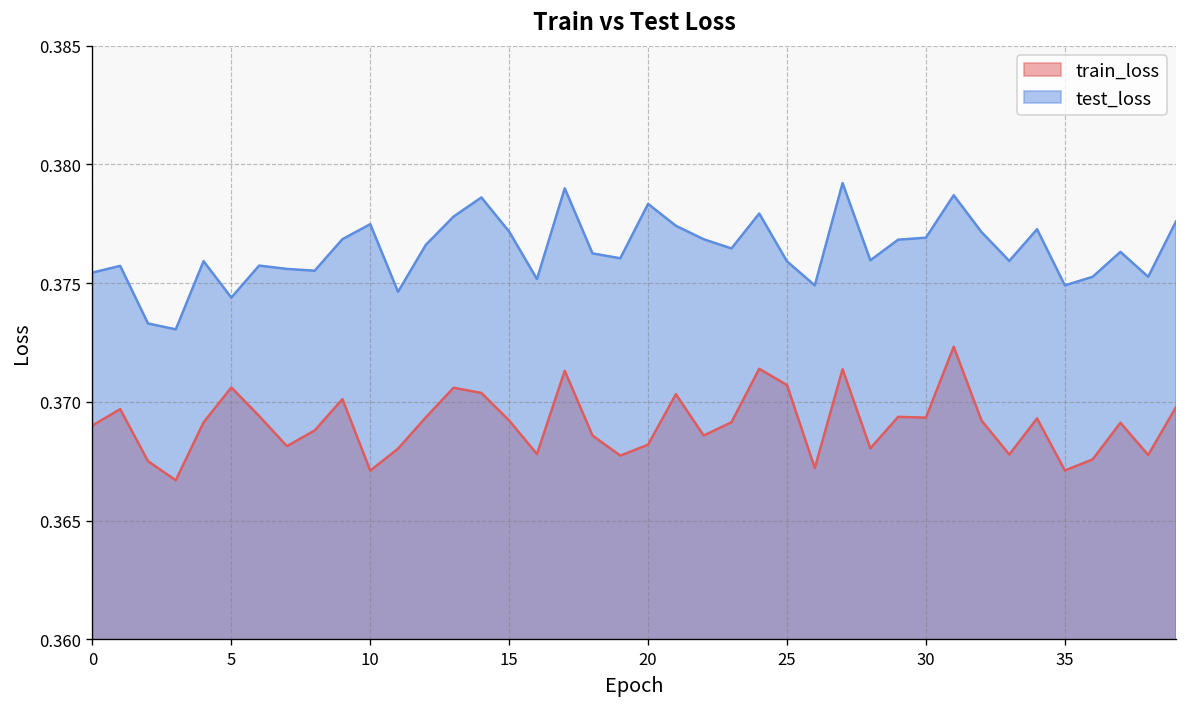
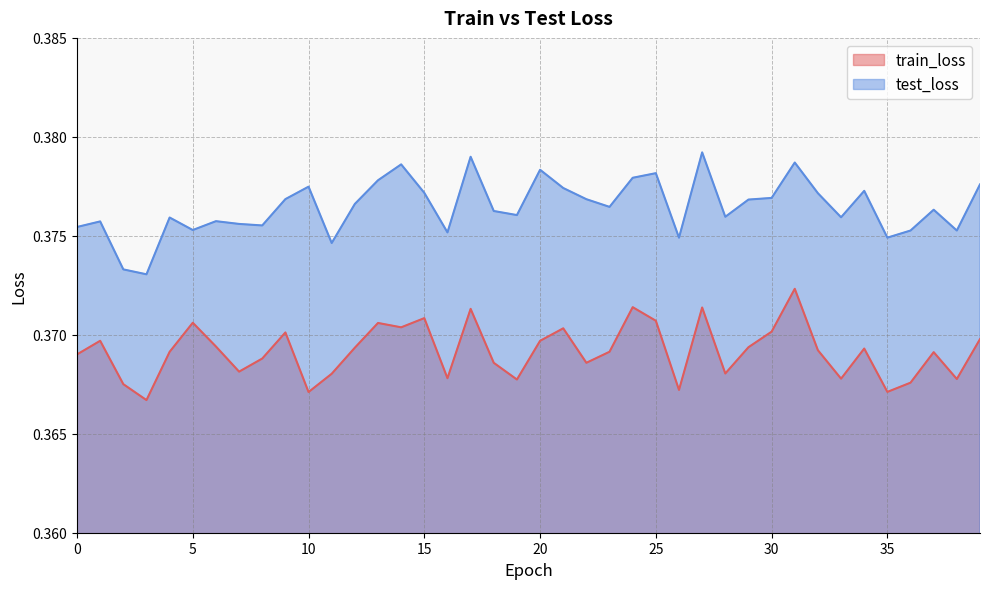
test_loss, 5: 0.3744 -> 0.3753
train_loss, 15: 0.3692 -> 0.3708
train_loss, 20: 0.3682 -> 0.3697
test_loss, 25: 0.3759 -> 0.3782
train_loss, 30: 0.3693 -> 0.3702
